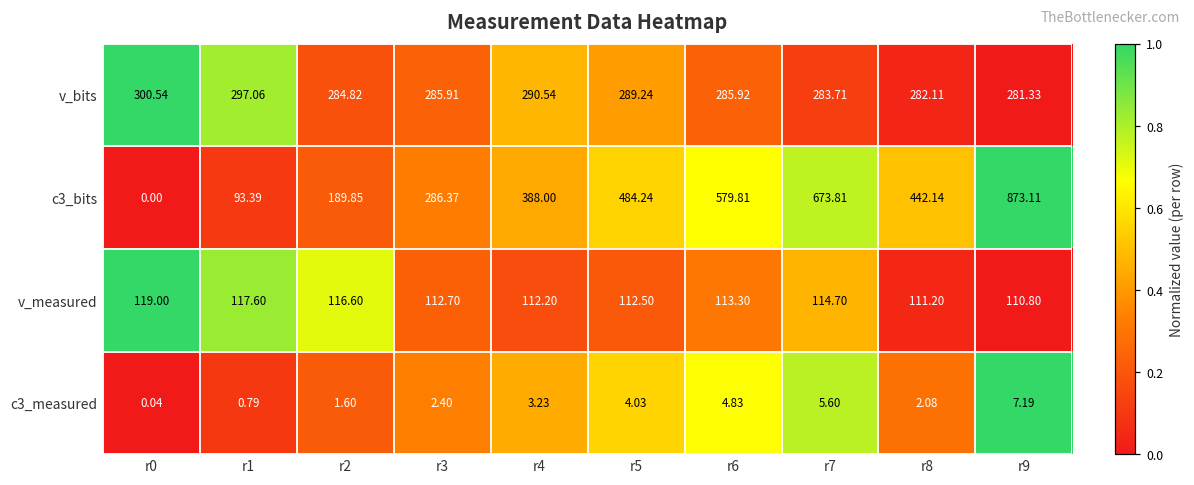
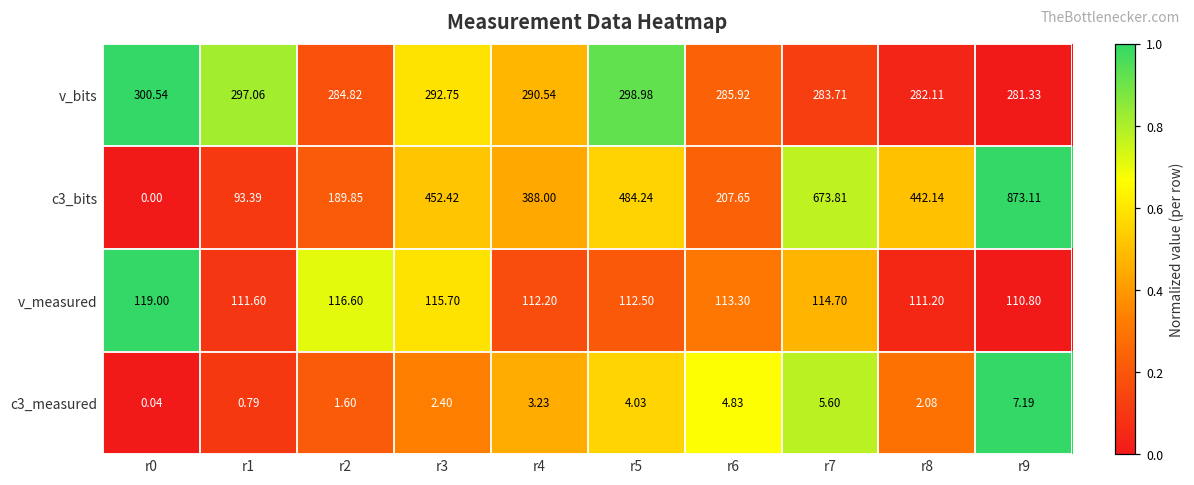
v_bits, r3: 285.91 -> 292.75
v_bits, r5: 289.24 -> 298.98
c3_bits, r3: 286.37 -> 452.42
c3_bits, r6: 579.81 -> 207.65
v_measured, r1: 117.60 -> 111.60
v_measured, r3: 112.70 -> 115.70
